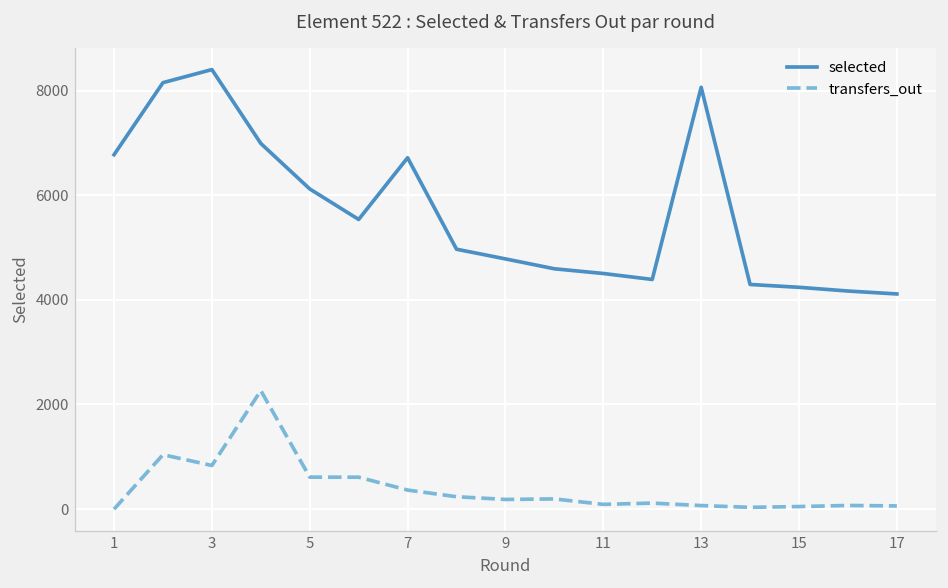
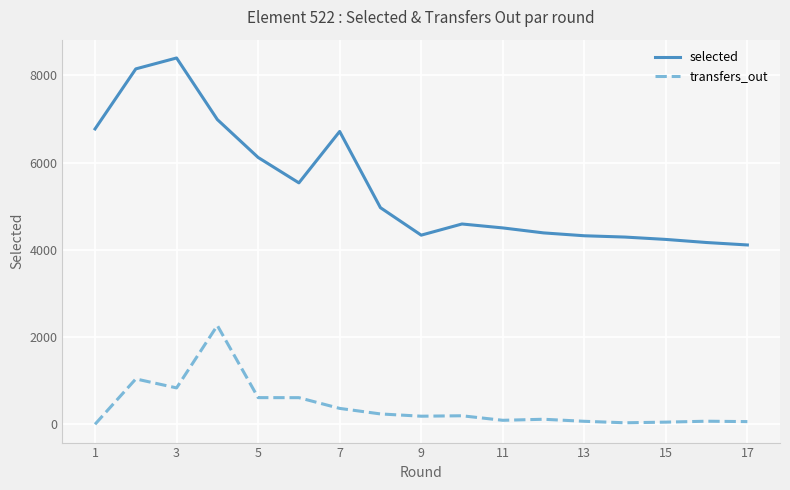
selected, 9: 4800 -> 4300
selected, 13: 8100 -> 4300
